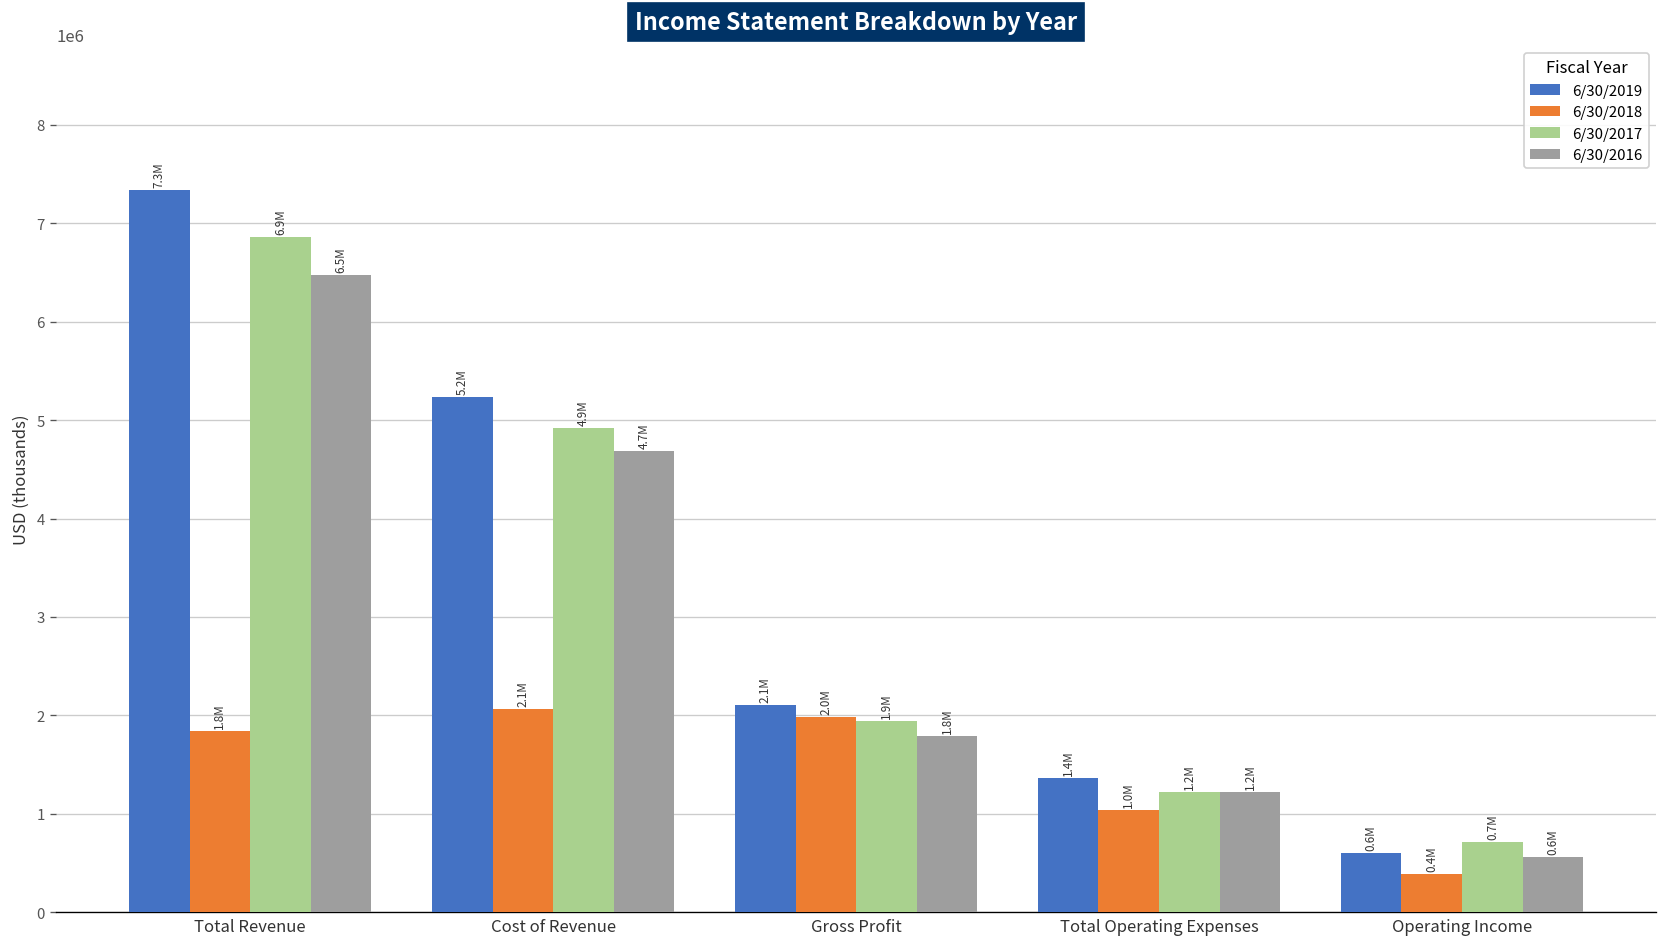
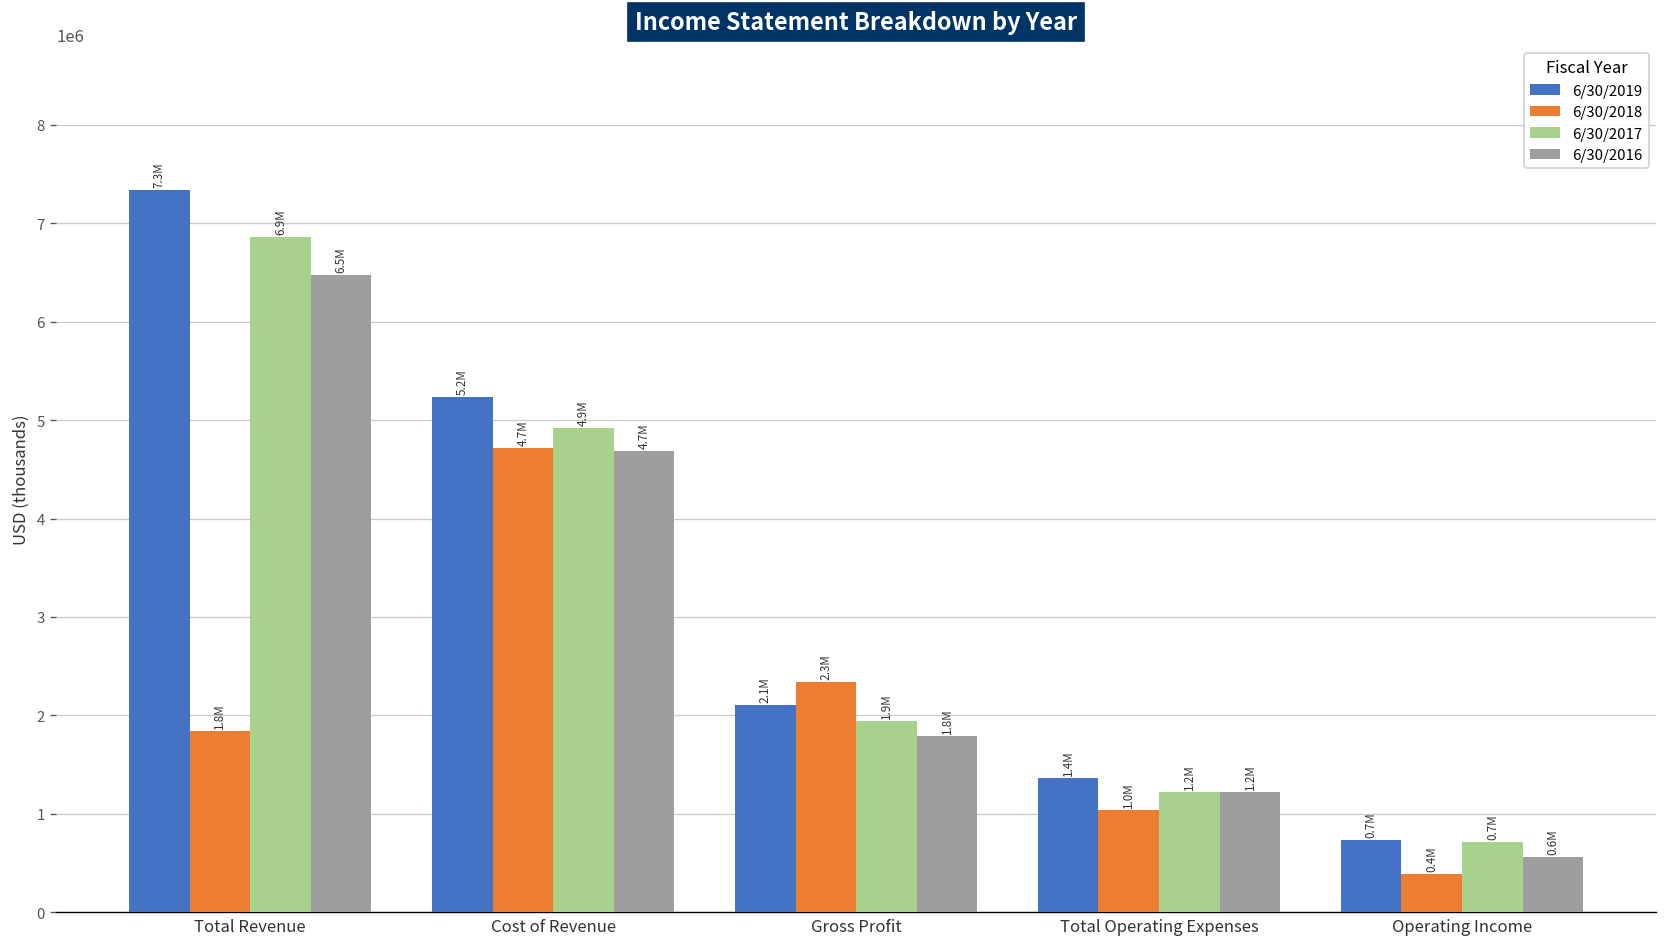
6/30/2018, Cost of Revenue: 2.1M -> 4.7M
6/30/2018, Gross Profit: 2.0M -> 2.3M
6/30/2019, Operating Income: 0.6M -> 0.7M
